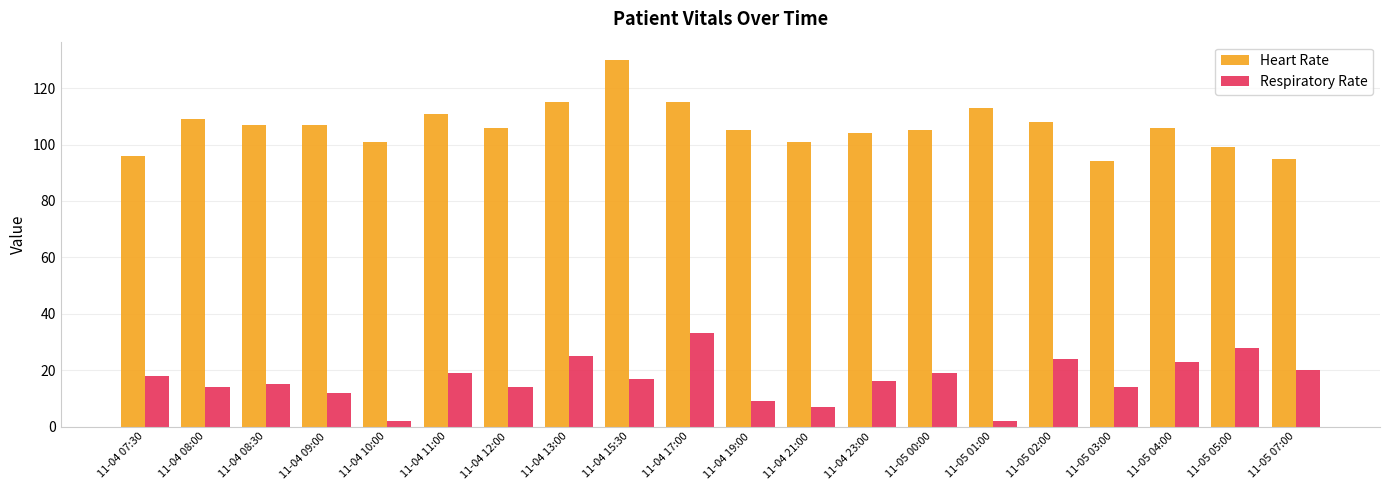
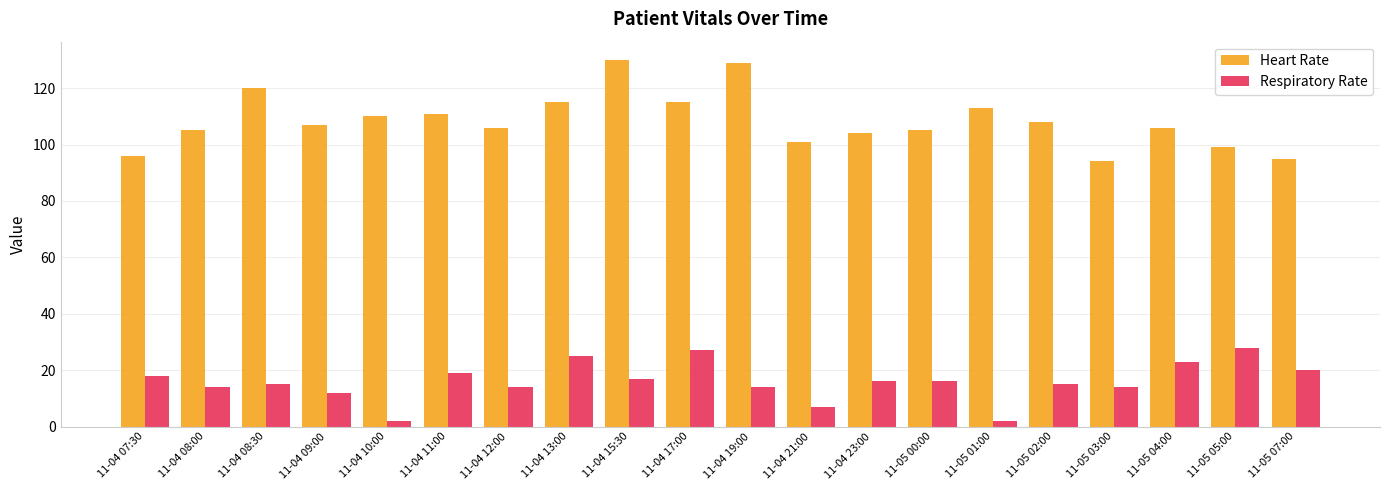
Heart Rate, 11-04 08:00: 109 -> 105
Heart Rate, 11-04 08:30: 107 -> 120
Heart Rate, 11-04 10:00: 101 -> 110
Respiratory Rate, 11-04 17:00: 33 -> 27
Heart Rate, 11-04 19:00: 105 -> 129
Respiratory Rate, 11-04 19:00: 9 -> 14
Respiratory Rate, 11-05 00:00: 19 -> 16
Respiratory Rate, 11-05 02:00: 24 -> 15
